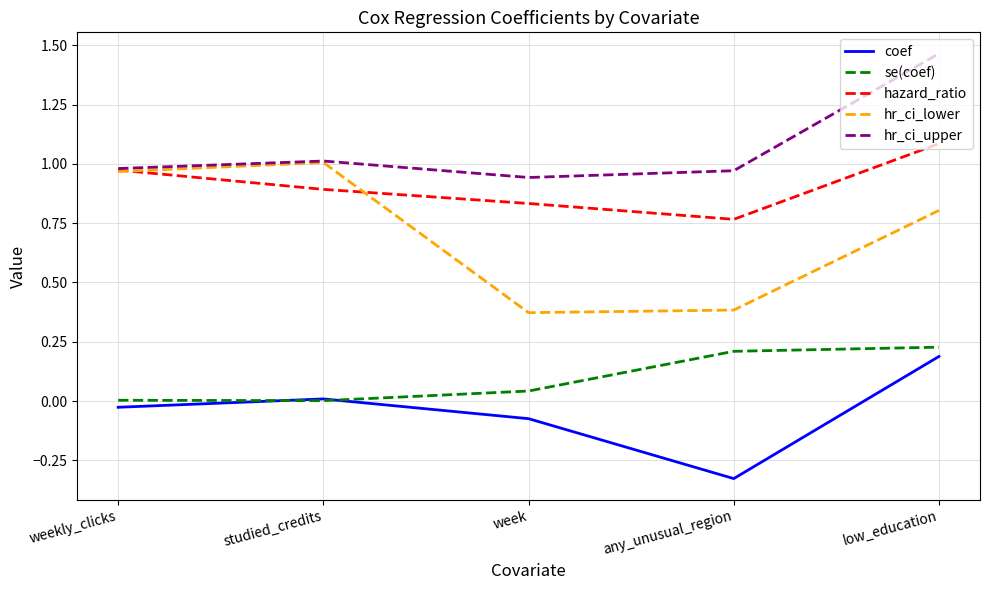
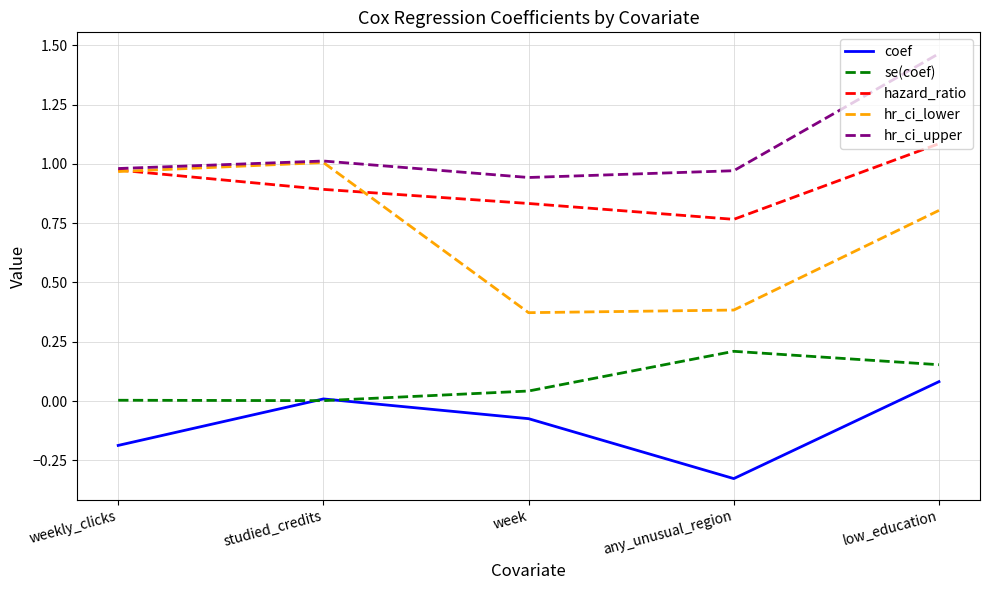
coef, weekly_clicks: -0.03 -> -0.19
coef, low_education: 0.19 -> 0.08
se(coef), low_education: 0.23 -> 0.15
